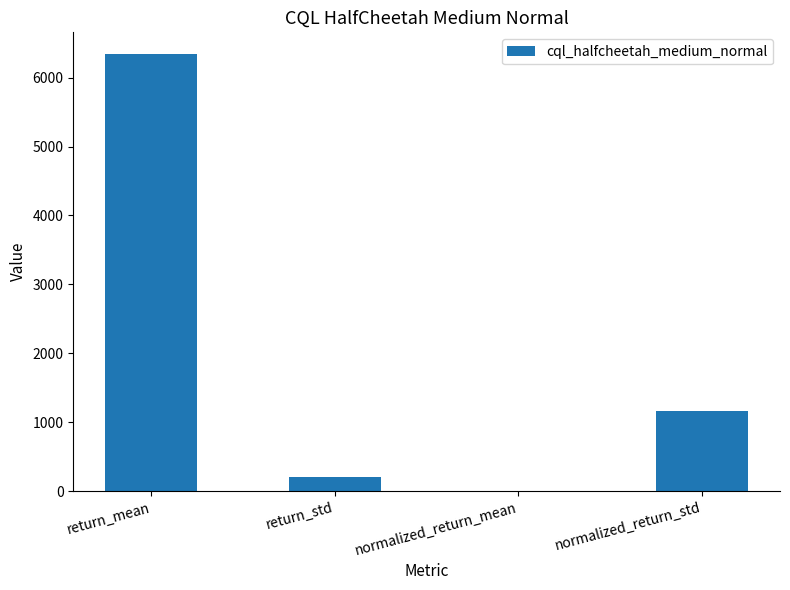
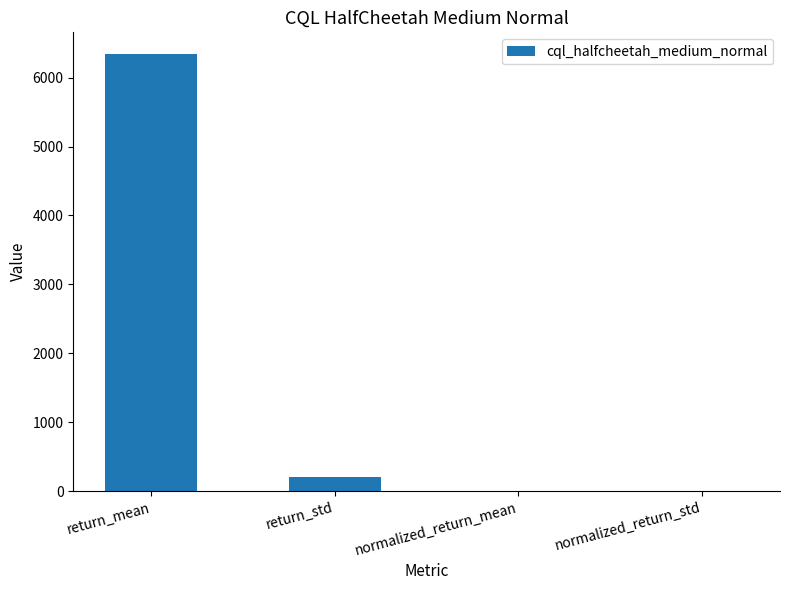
normalized_return_std: 1200 -> 0
